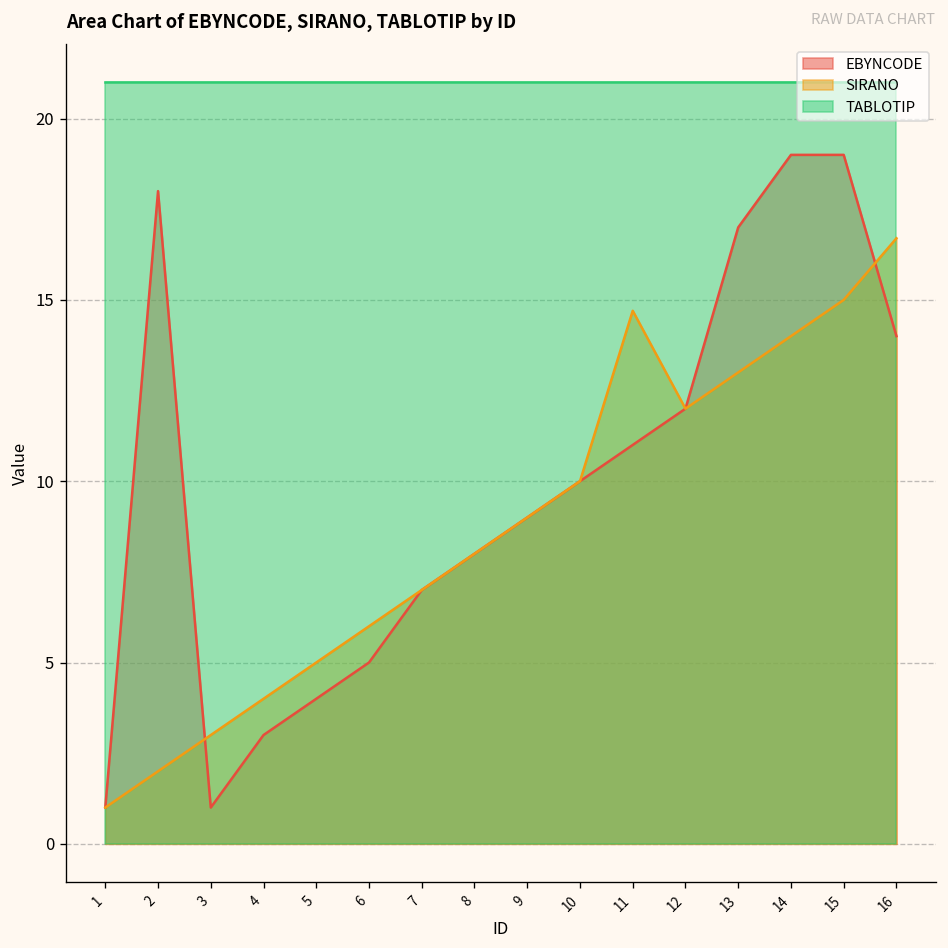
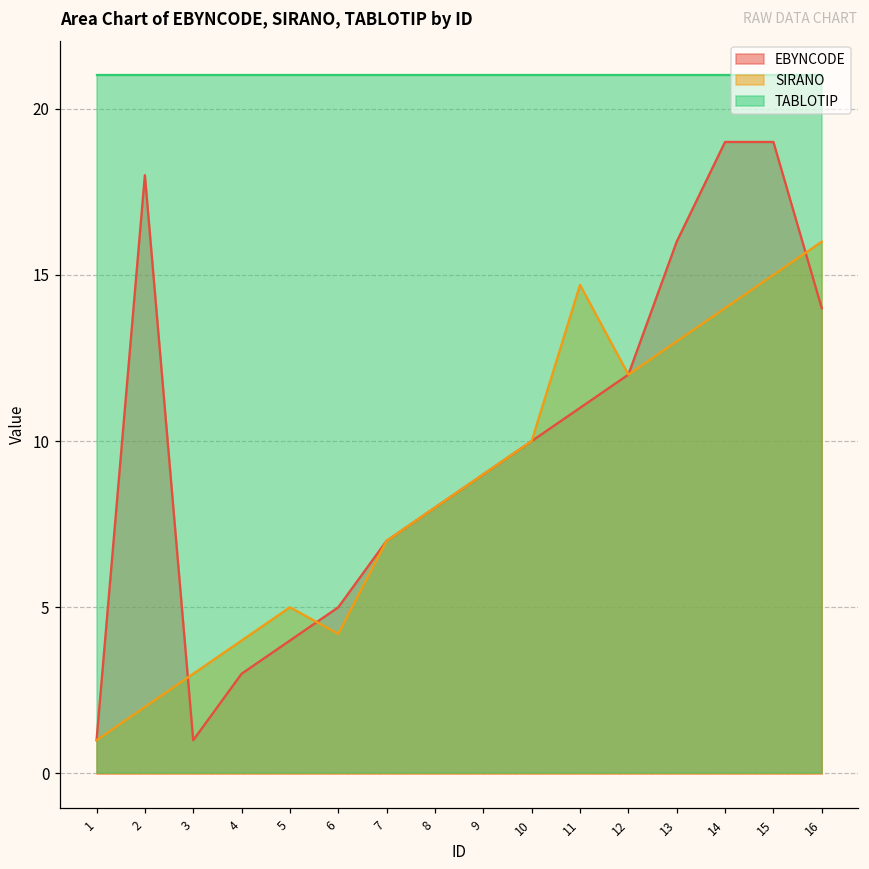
SIRANO, 6: 6.0 -> 4.2
EBYNCODE, 13: 17 -> 16
SIRANO, 16: 16.7 -> 16.0
